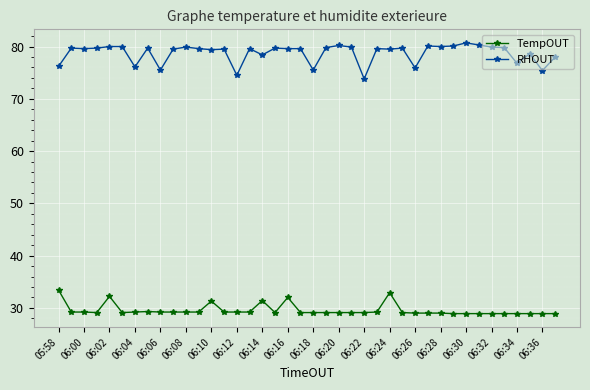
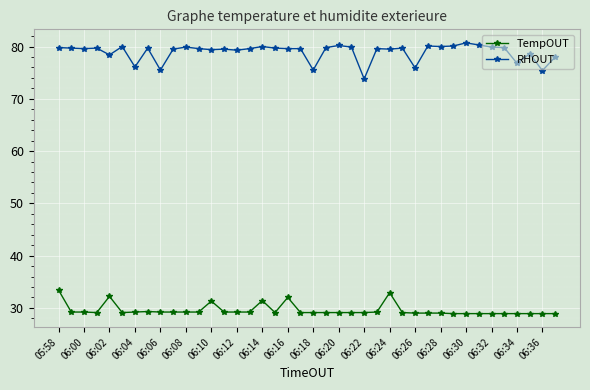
RHOUT, 05:58: 76 -> 80
RHOUT, 06:02: 80 -> 78
RHOUT, 06:12: 75 -> 79
RHOUT, 06:14: 78 -> 80
